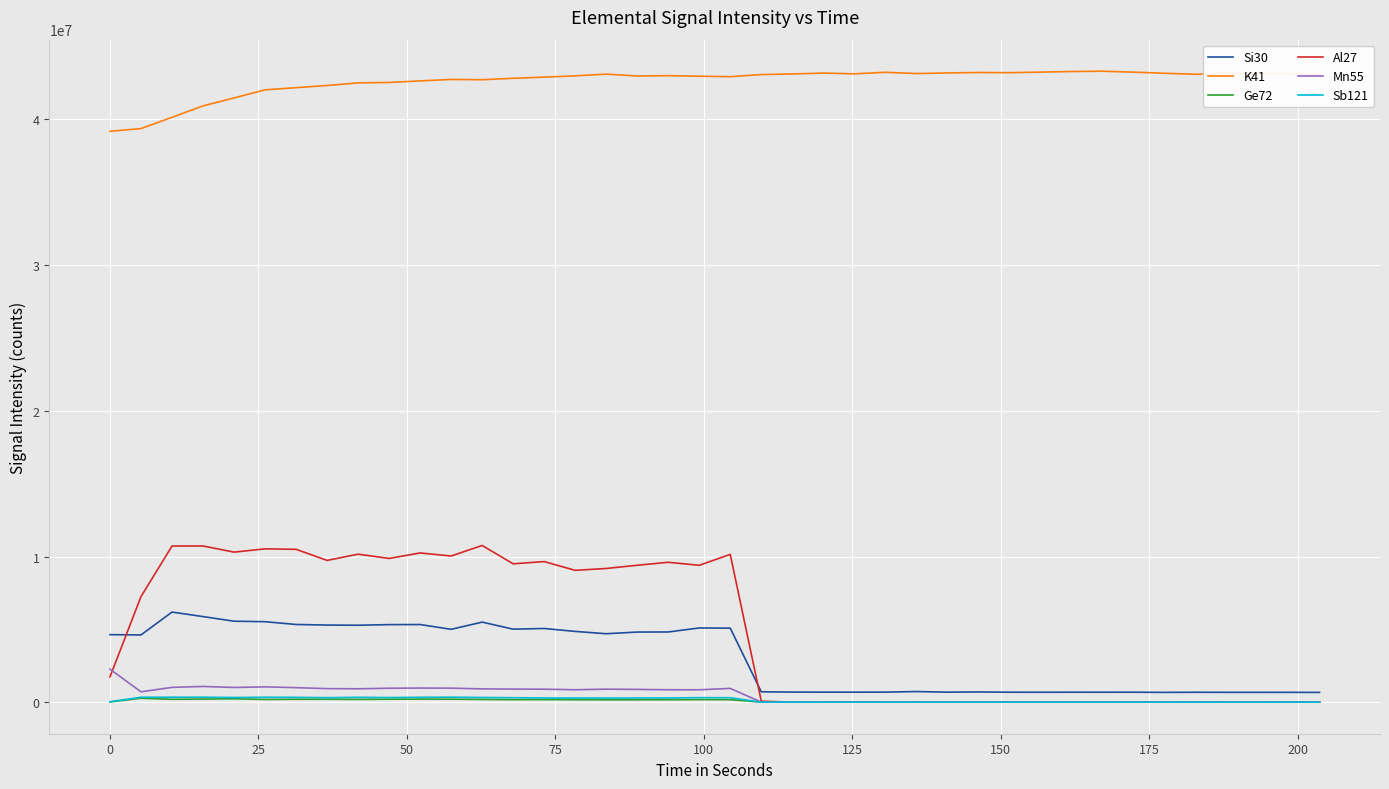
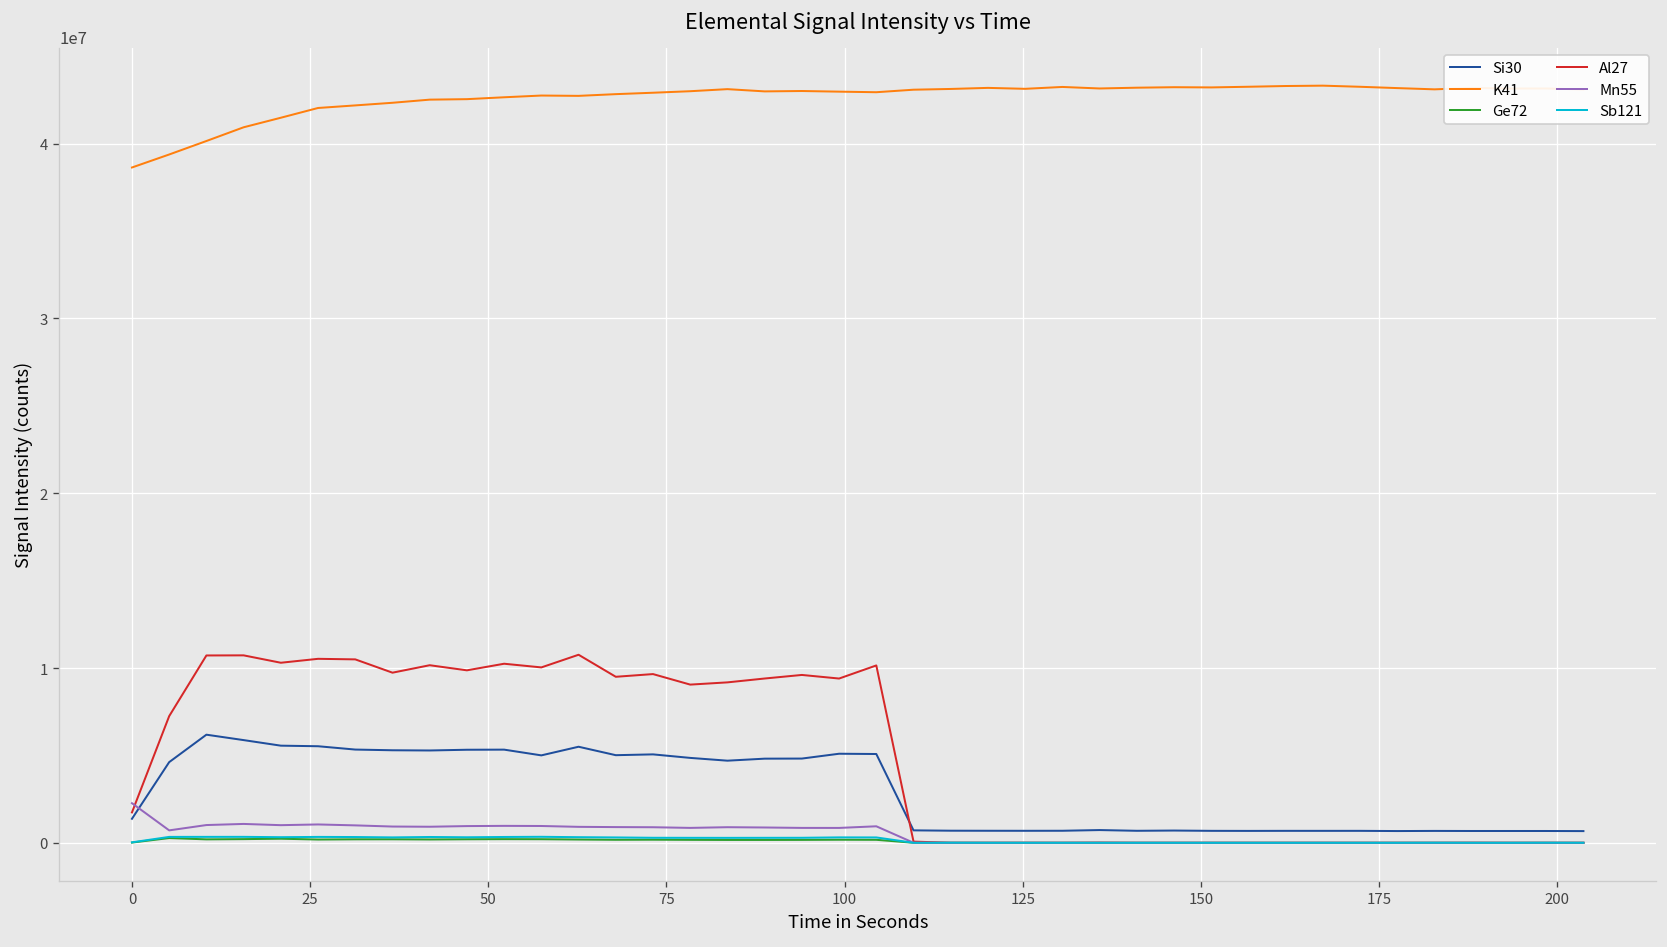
Si30, 0: 4600000 -> 1400000
K41, 0: 39200000 -> 38600000
